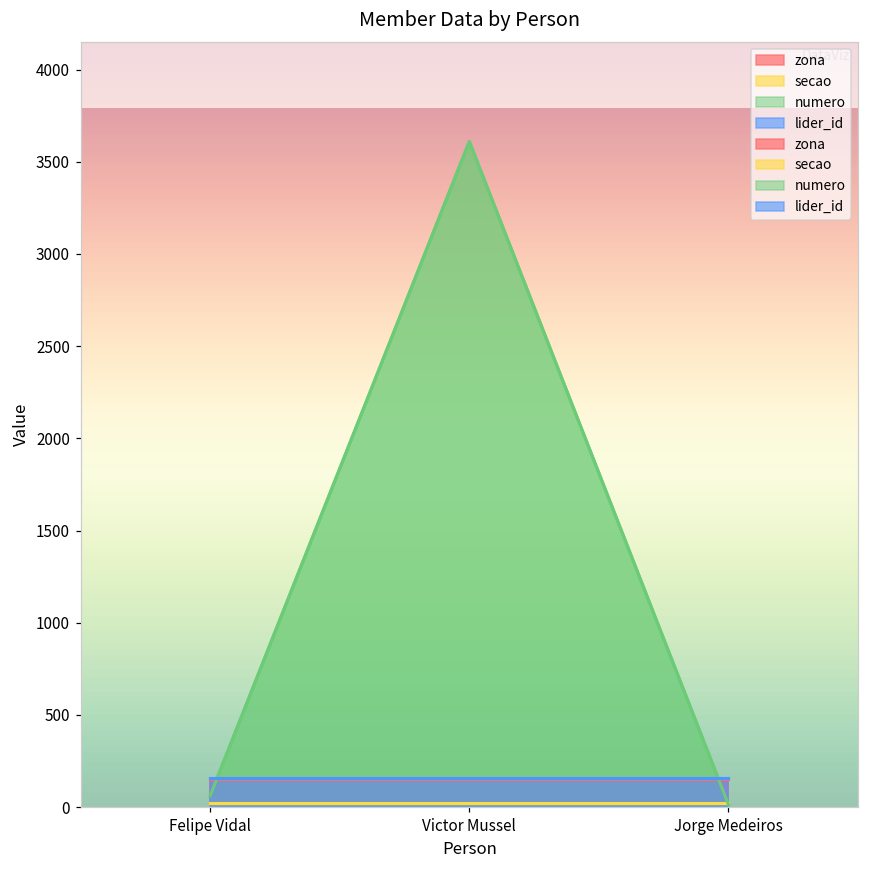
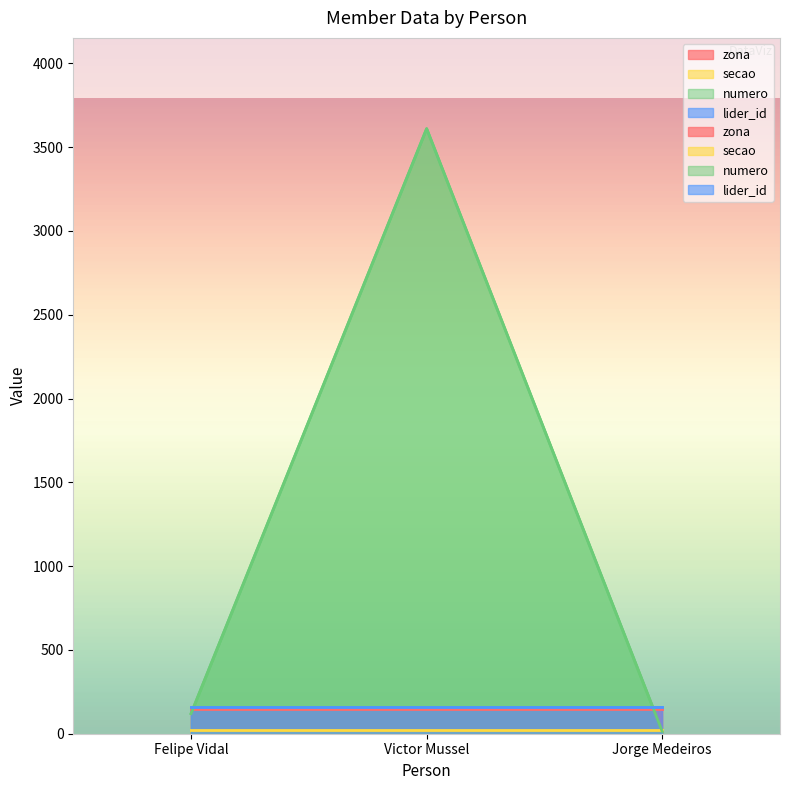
numero, Felipe Vidal: 60 -> 120
